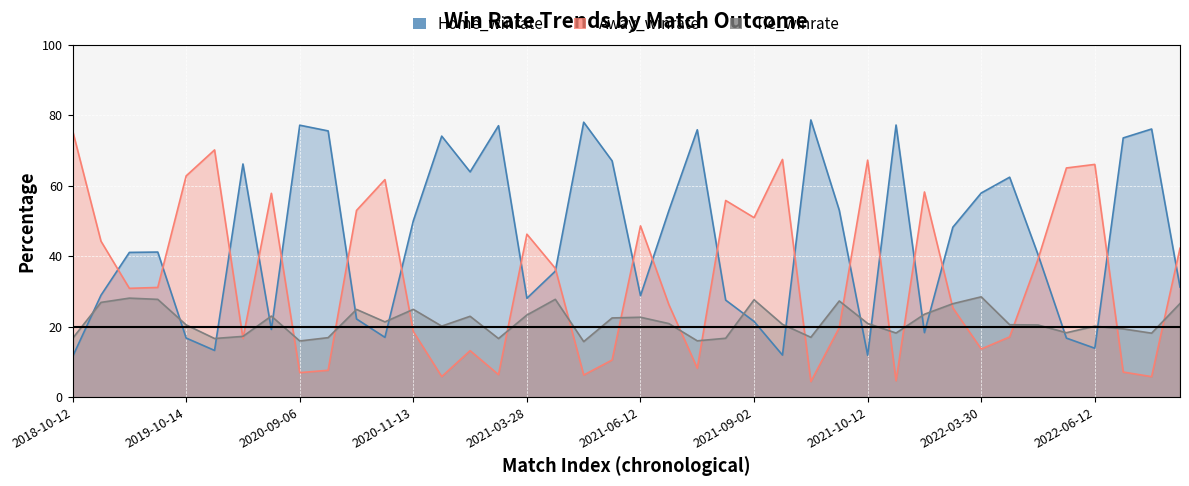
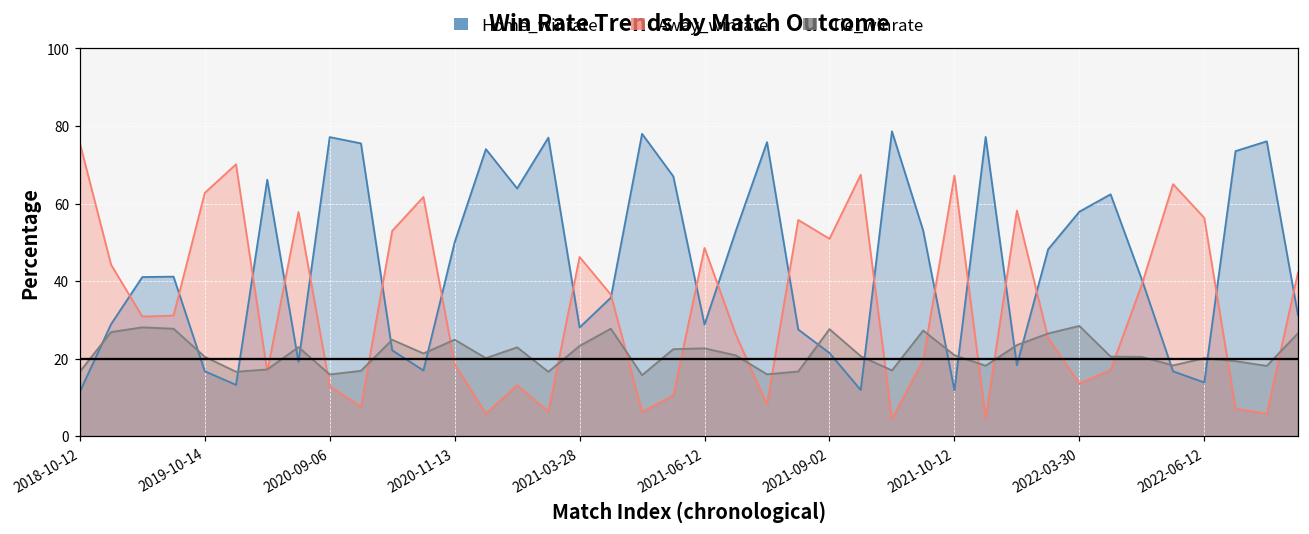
Away_winrate, 2020-09-06: 7 -> 13
Away_winrate, 2022-06-12: 66 -> 56
